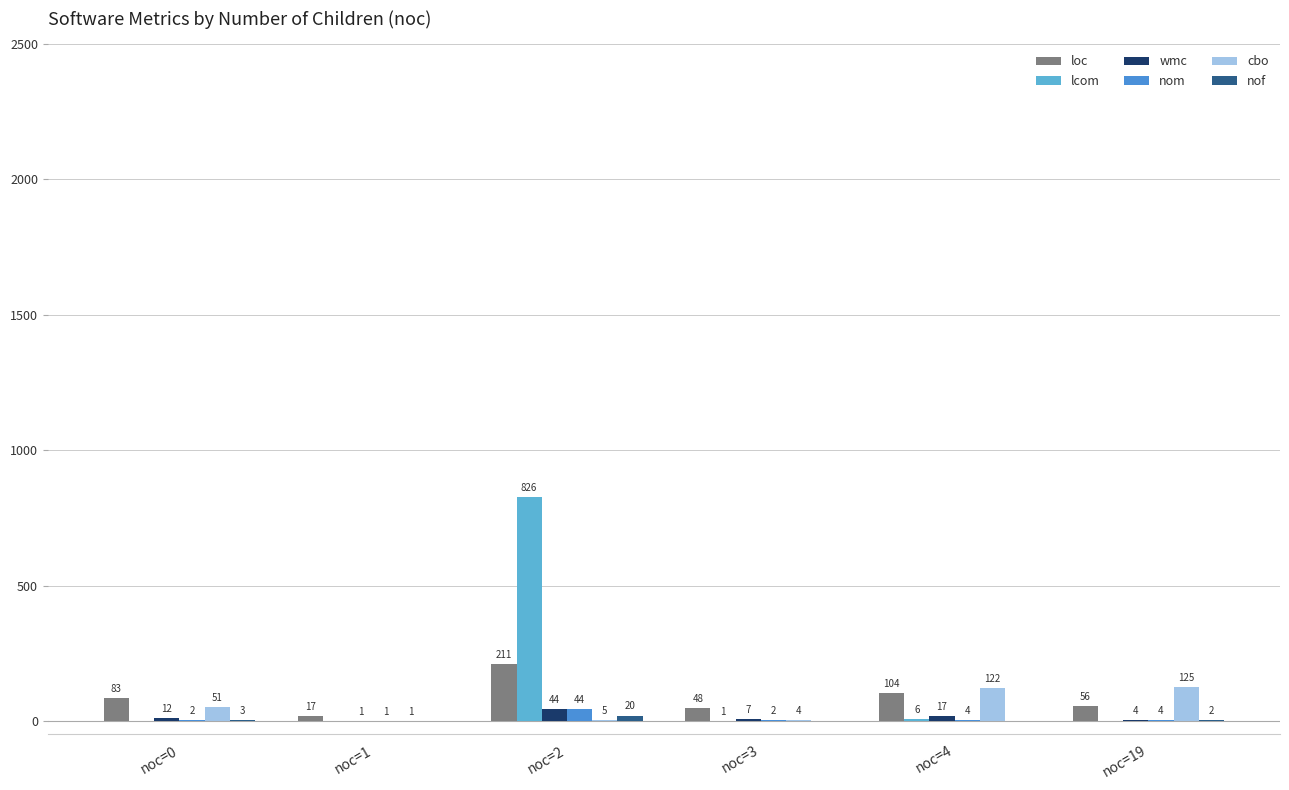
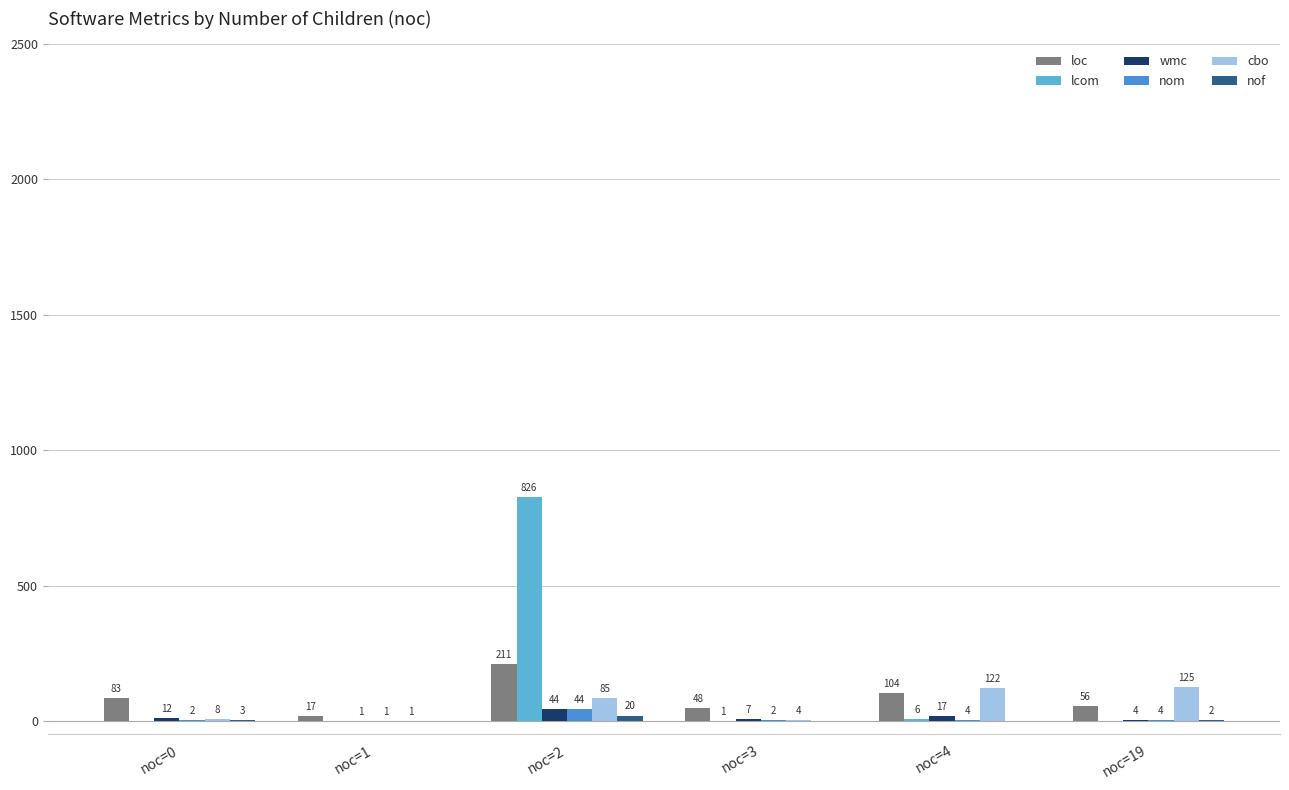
cbo, noc=0: 51 -> 8
cbo, noc=2: 5 -> 85
